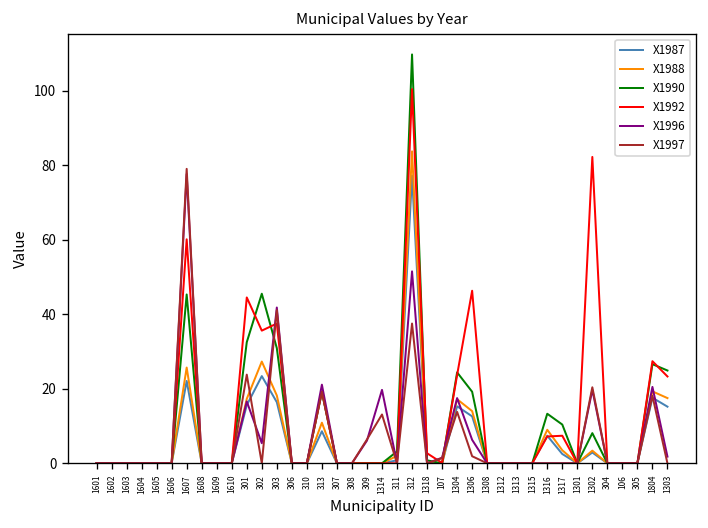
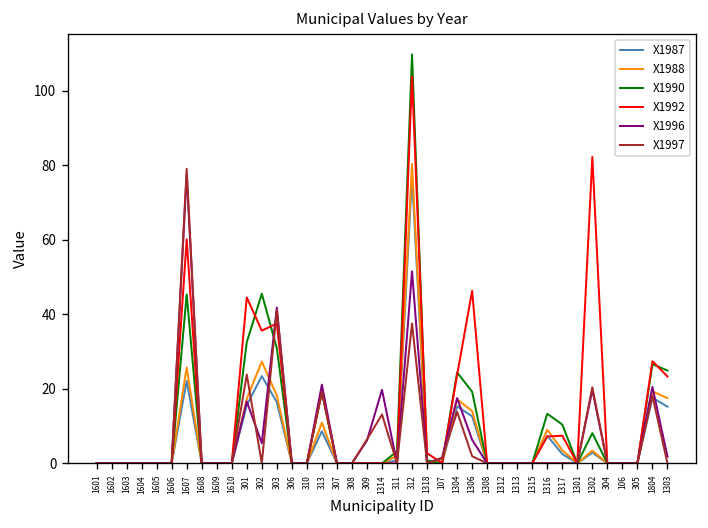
X1988, 312: 84 -> 80
X1992, 312: 100 -> 104
